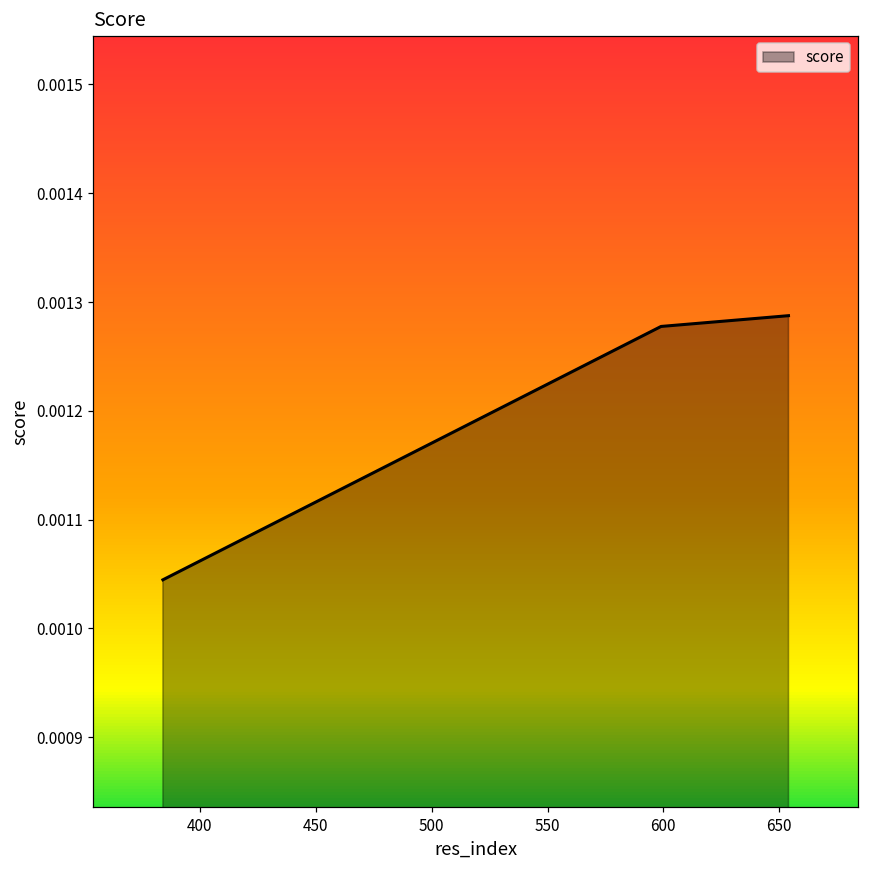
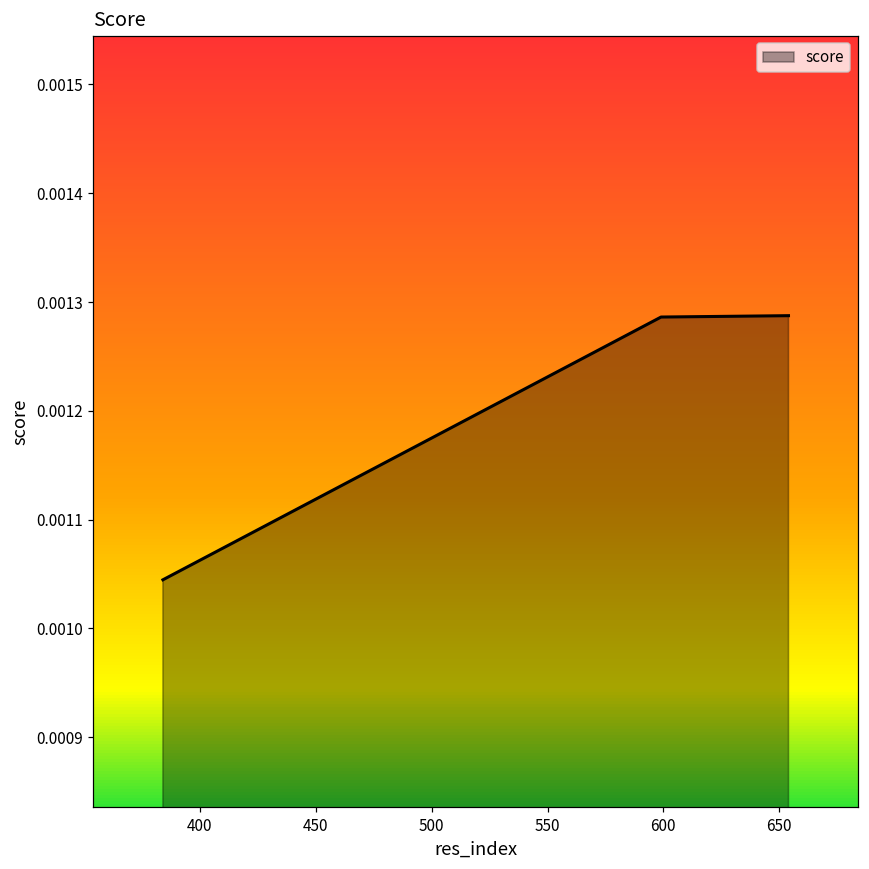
600: 0.00128 -> 0.00129
